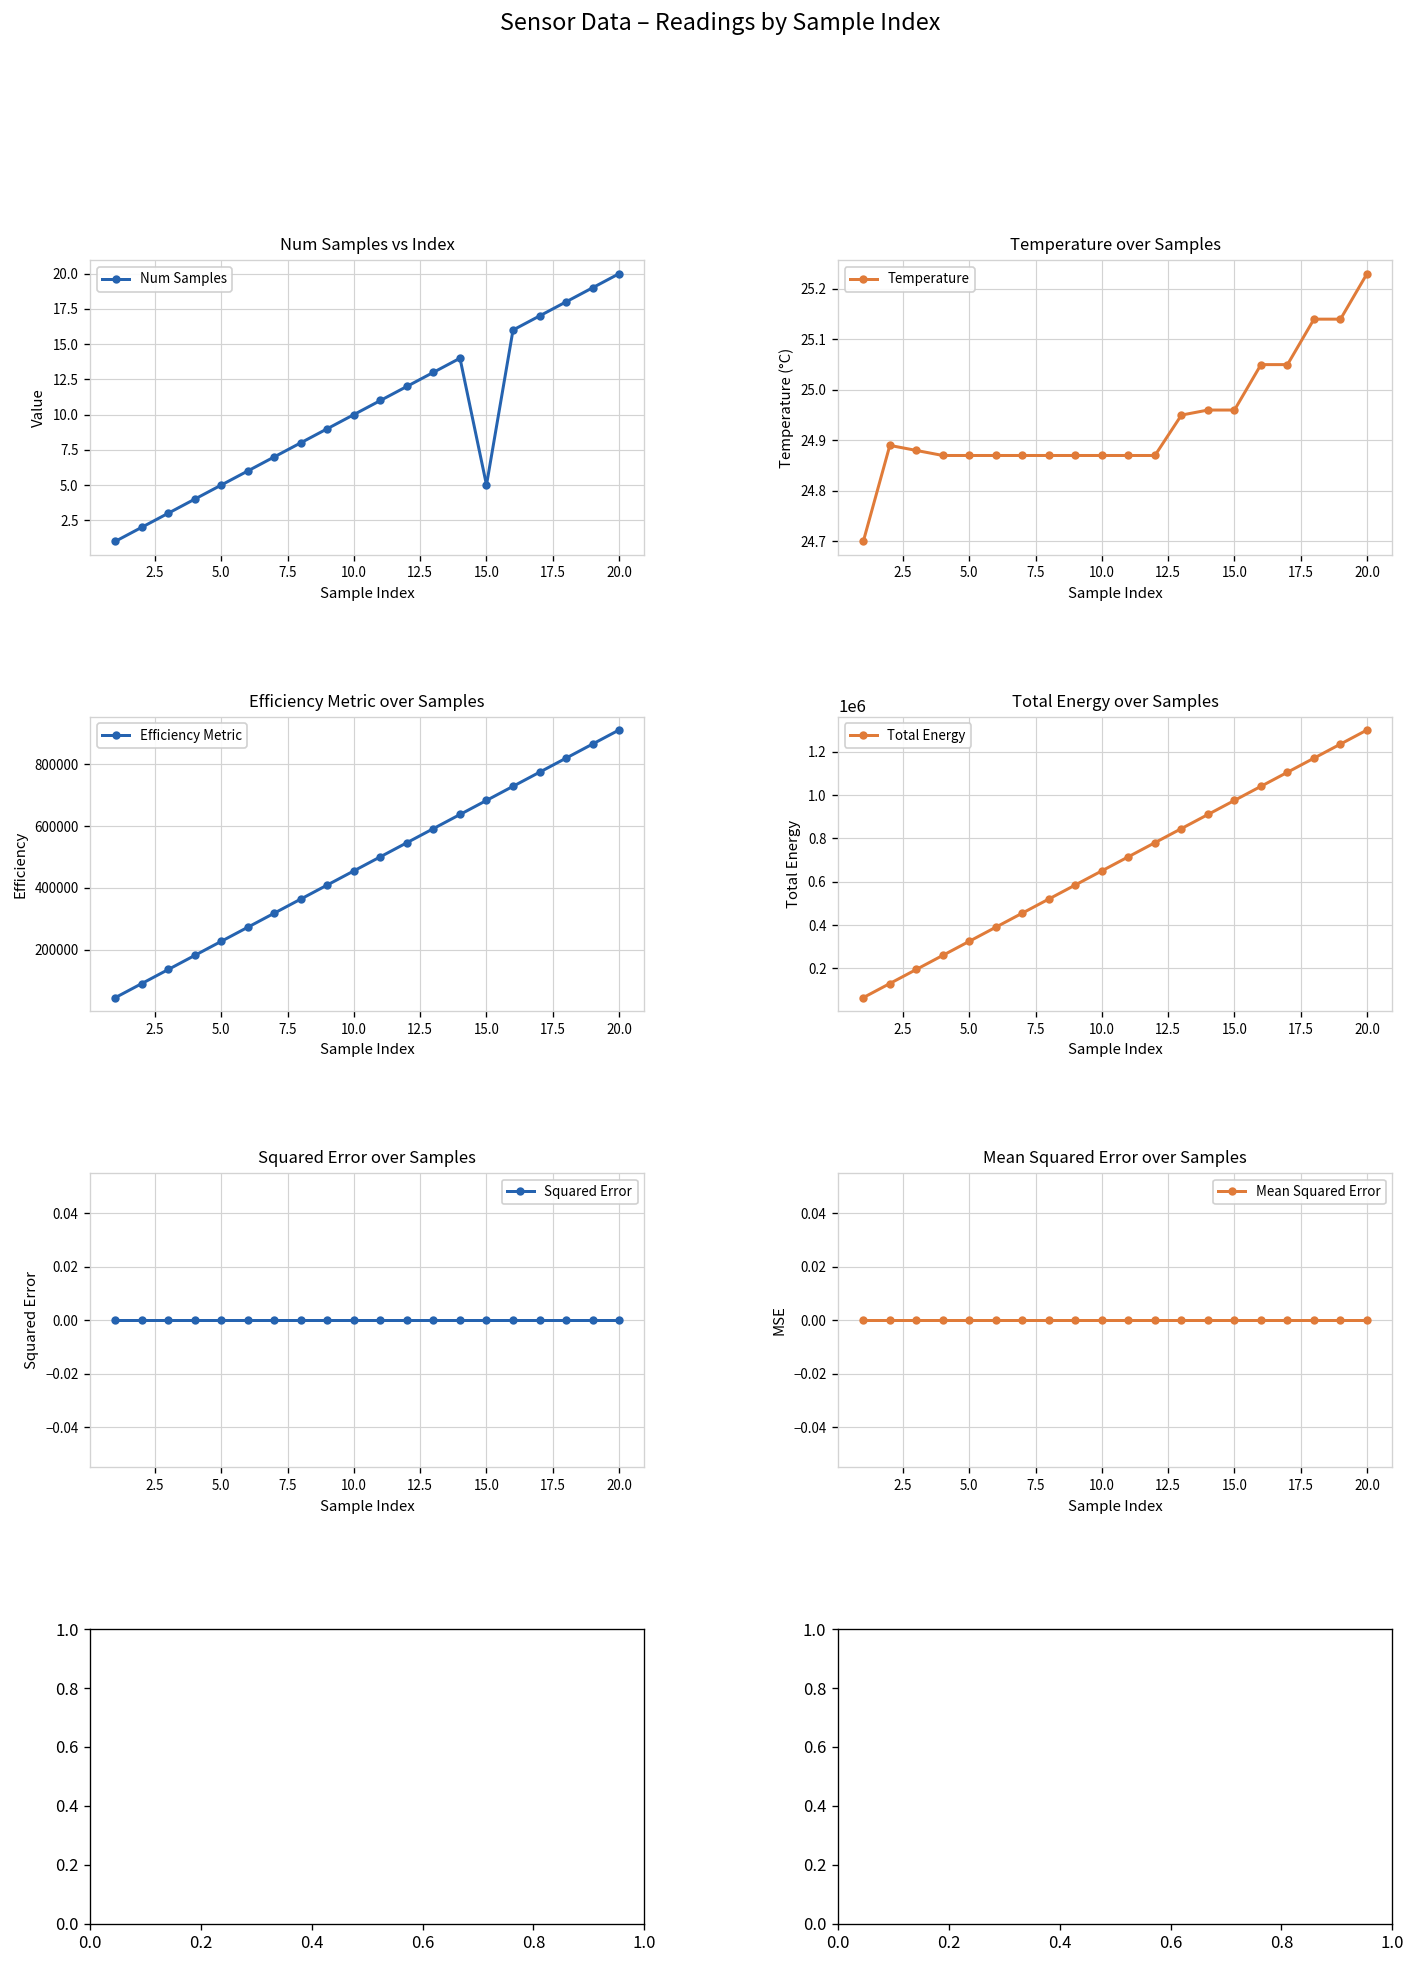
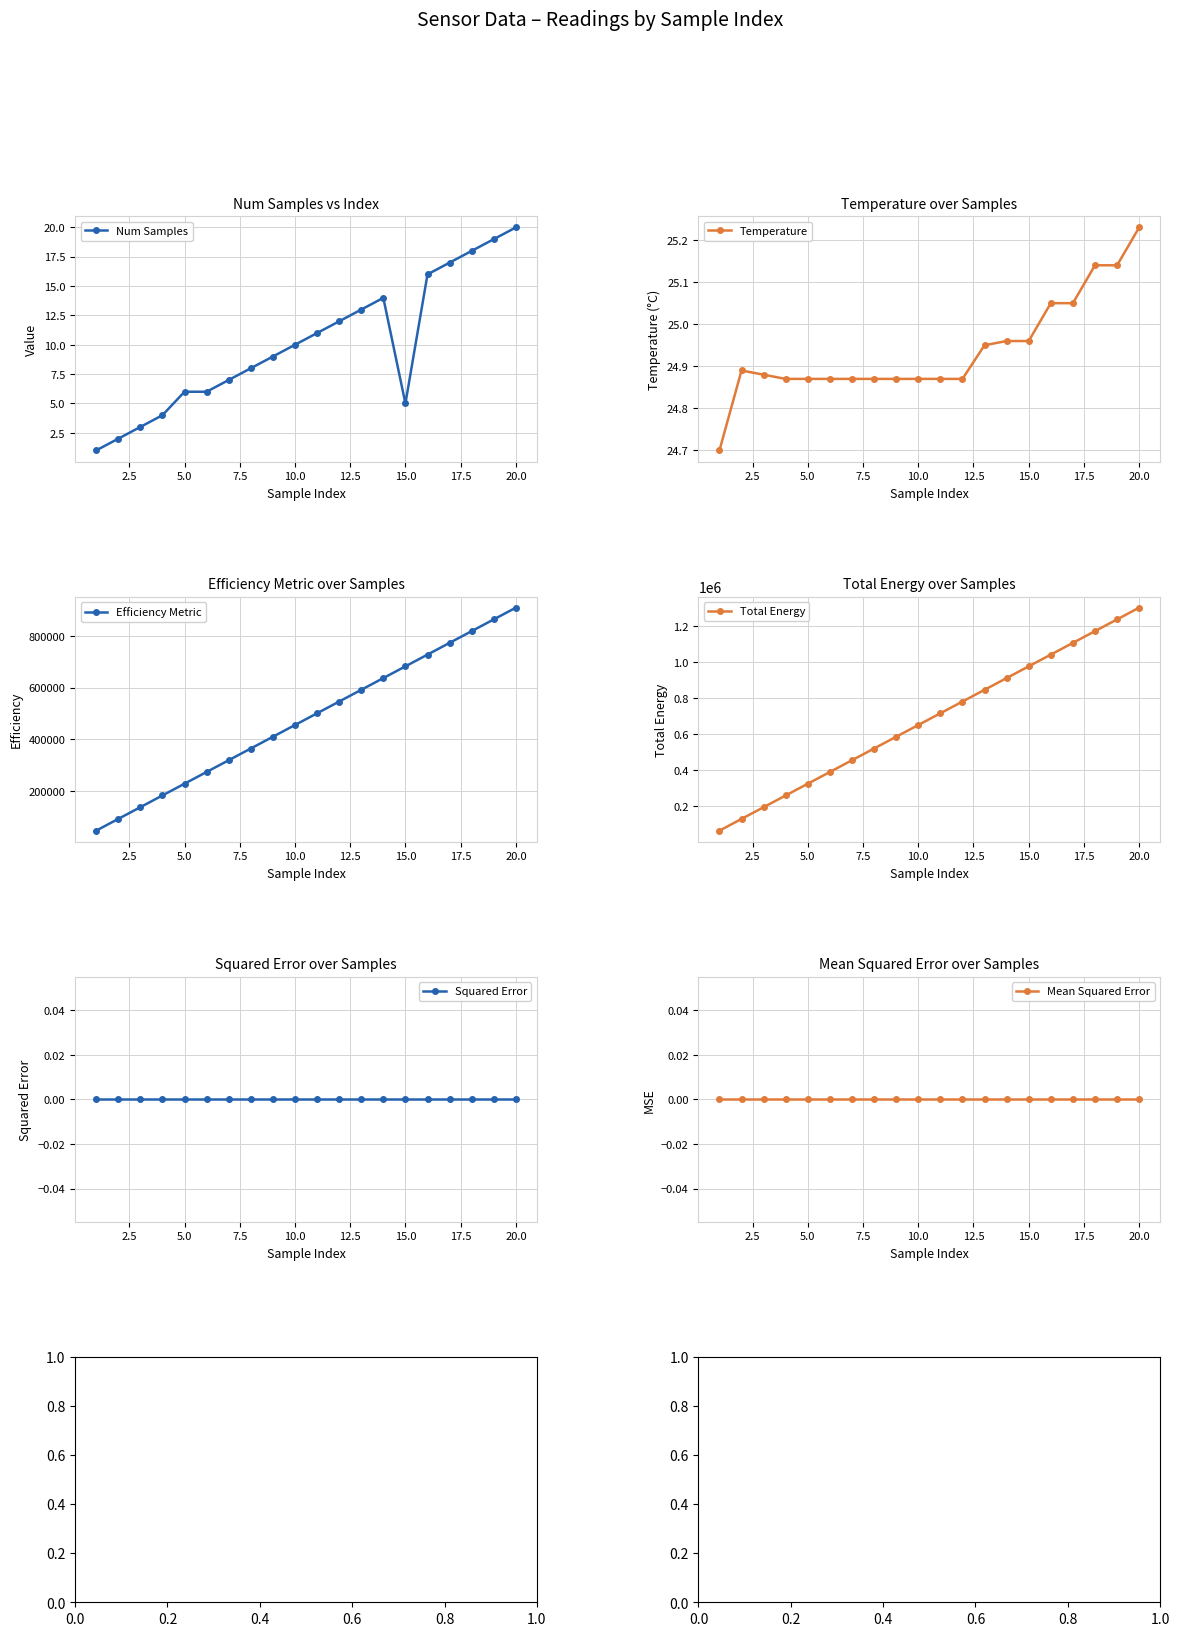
Num Samples vs Index, 5.0: 5 -> 6
